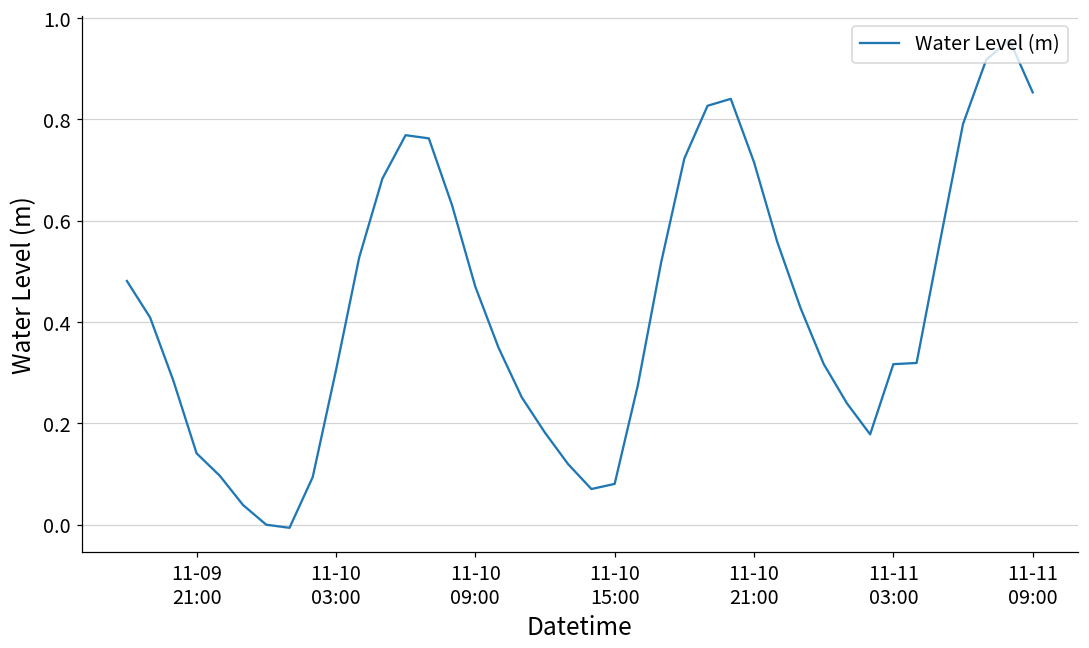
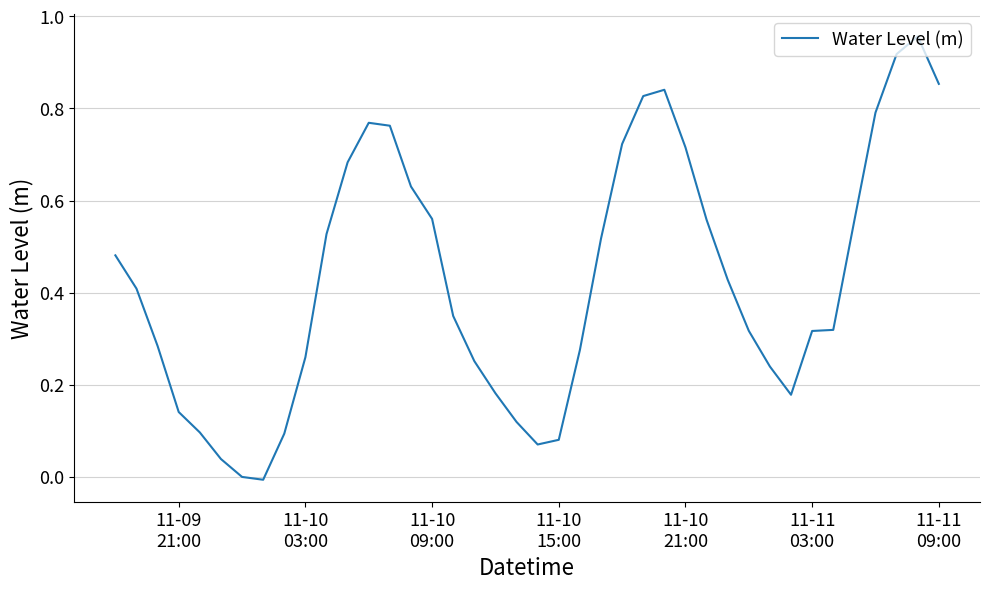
11-10 03:00: 0.30 -> 0.26
11-10 09:00: 0.47 -> 0.56
